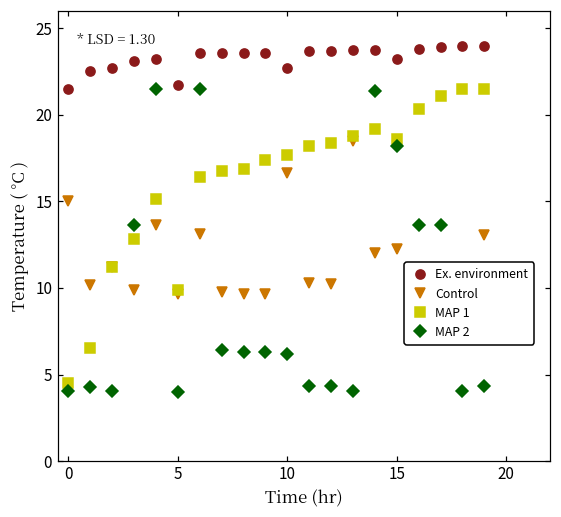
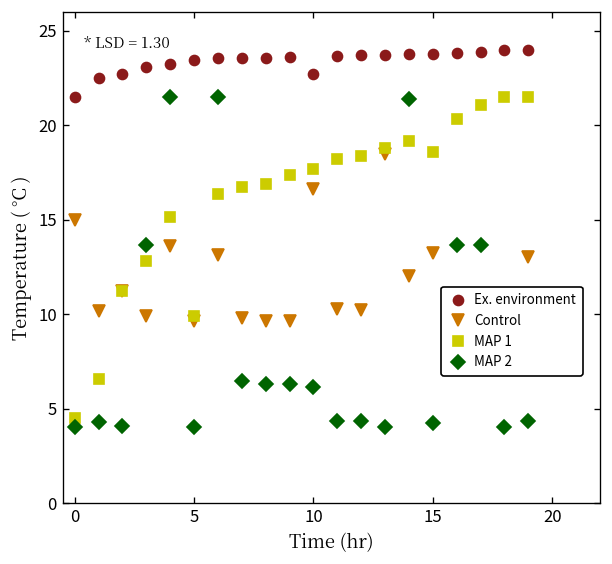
Ex. environment, 5: 21.7 -> 23.4
Ex. environment, 15: 23.3 -> 23.8
Control, 15: 12.3 -> 13.3
MAP 2, 15: 18.2 -> 4.2
